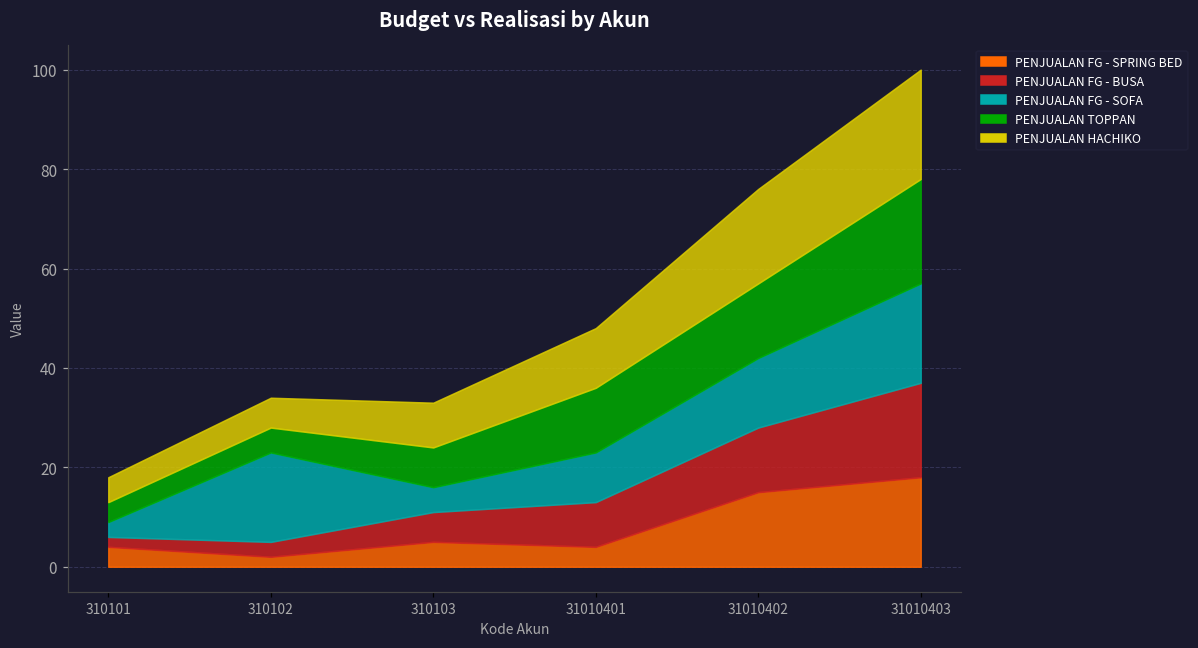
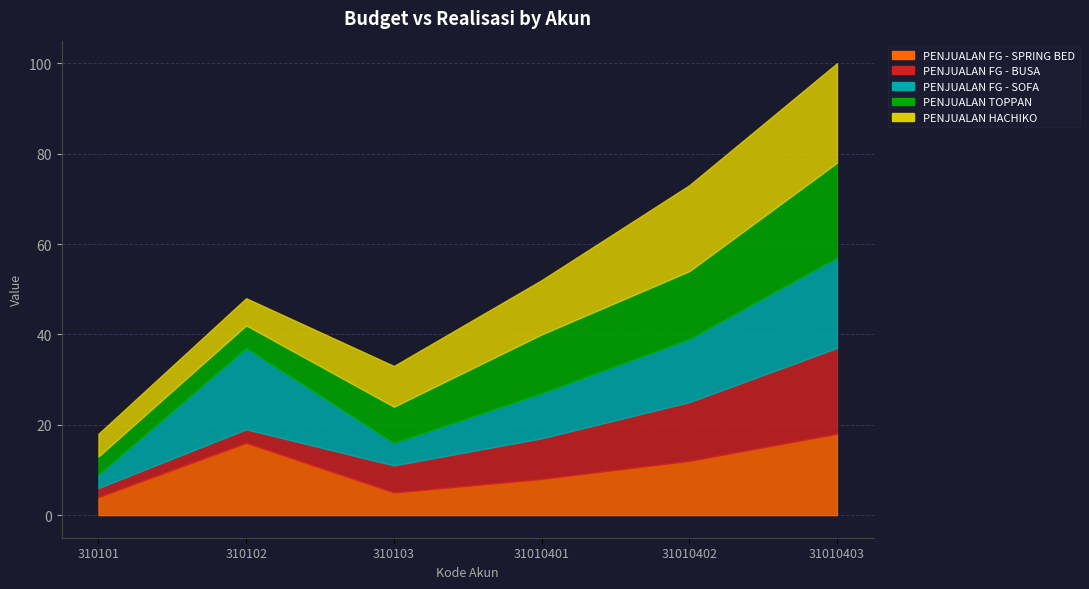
PENJUALAN FG - SPRING BED, 310102: 2 -> 16
PENJUALAN FG - SPRING BED, 31010401: 4 -> 8
PENJUALAN FG - SPRING BED, 31010402: 15 -> 12
